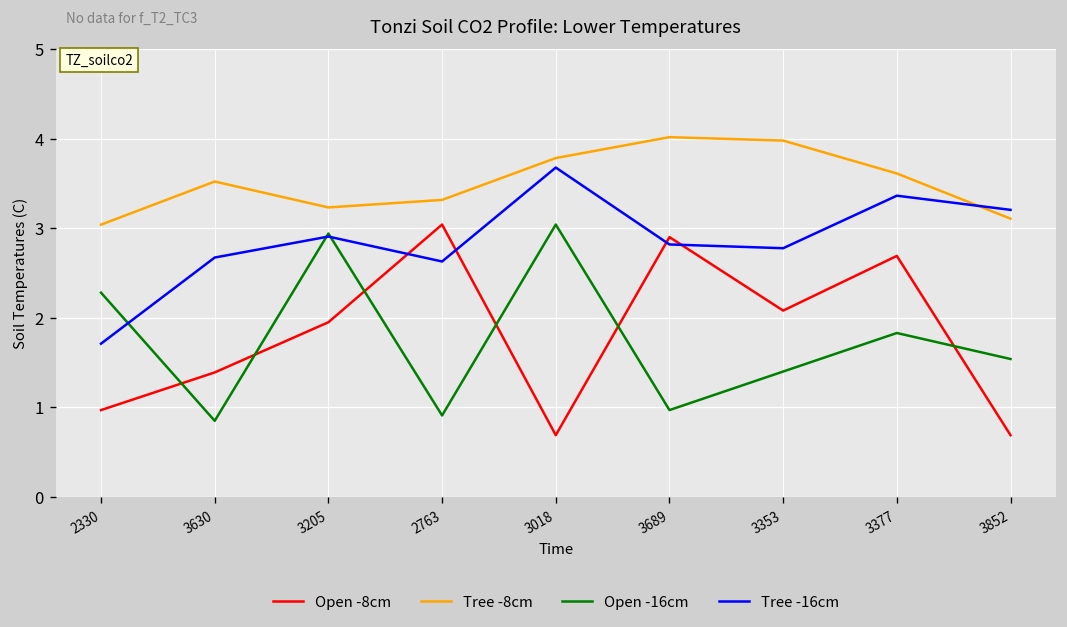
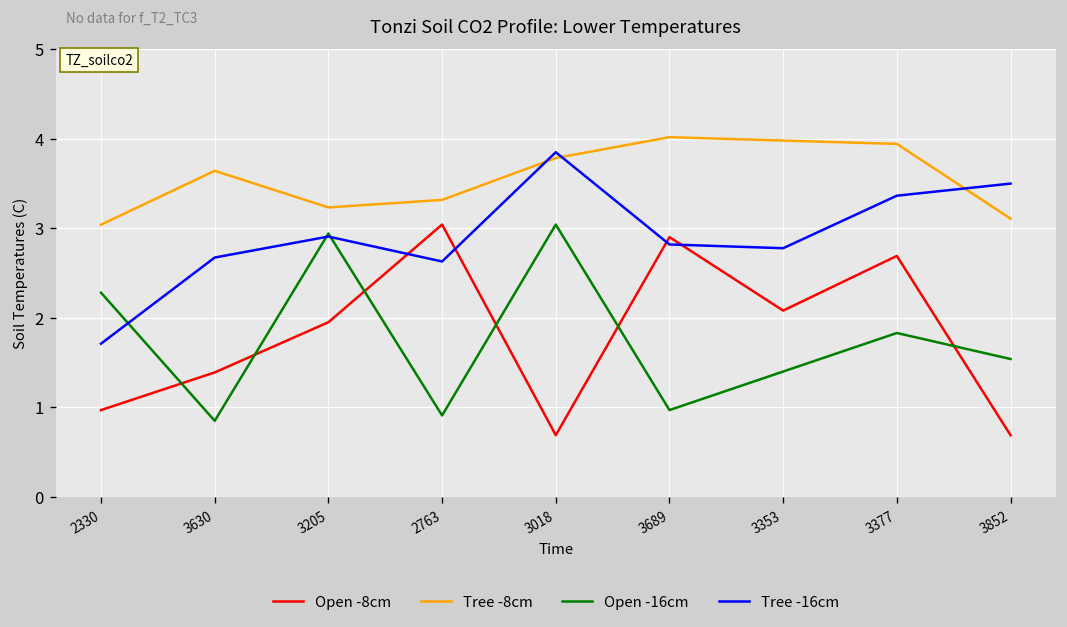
Tree -8cm, 3630: 3.5 -> 3.6
Tree -16cm, 3018: 3.7 -> 3.8
Tree -8cm, 3377: 3.6 -> 3.9
Tree -16cm, 3852: 3.2 -> 3.5
